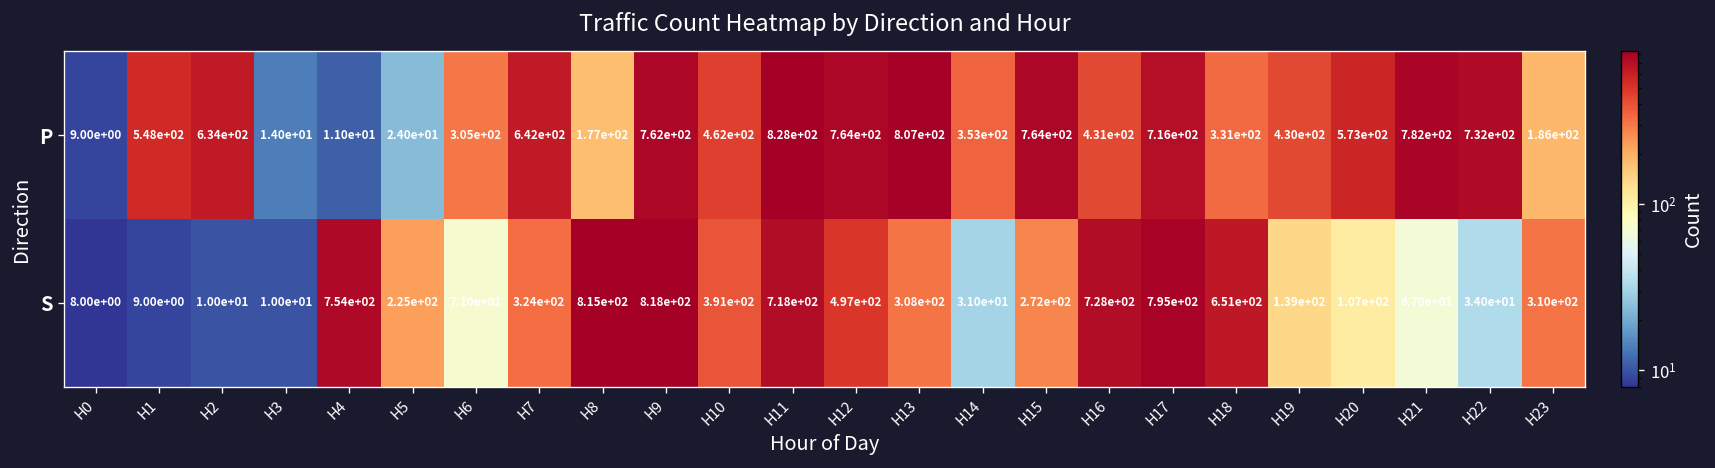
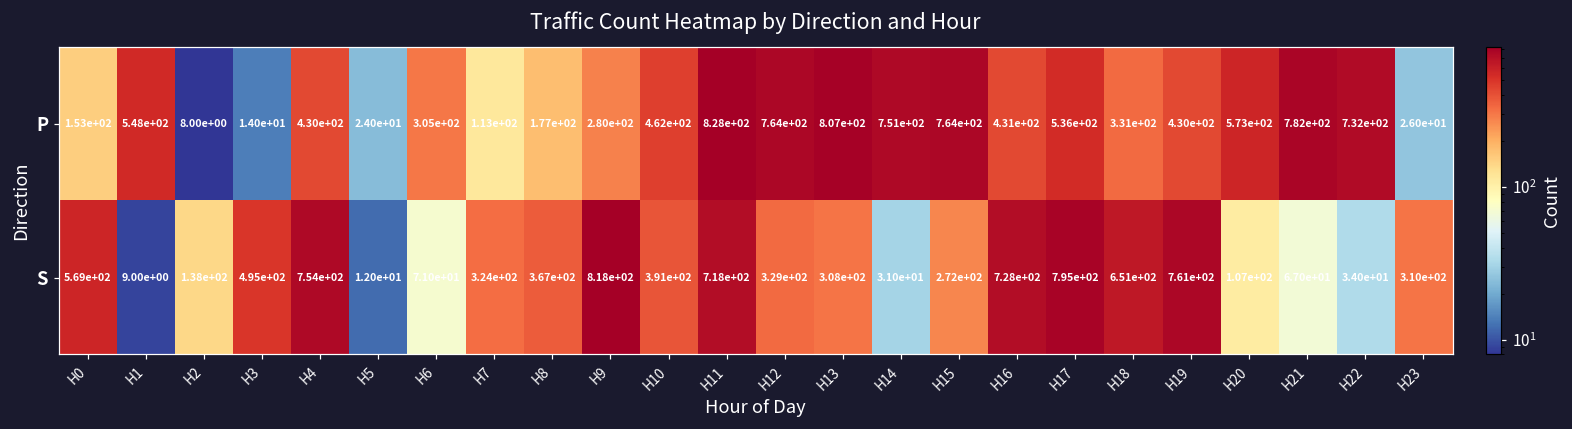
P, H0: 9.00e+00 -> 1.53e+02
P, H2: 6.34e+02 -> 8.00e+00
P, H4: 1.10e+01 -> 4.30e+02
P, H7: 6.42e+02 -> 1.13e+02
P, H9: 7.62e+02 -> 2.80e+02
P, H14: 3.53e+02 -> 7.51e+02
P, H17: 7.16e+02 -> 5.36e+02
P, H23: 1.86e+02 -> 2.60e+01
S, H0: 8.00e+00 -> 5.69e+02
S, H2: 1.00e+01 -> 1.38e+02
S, H3: 1.00e+01 -> 4.95e+02
S, H5: 2.25e+02 -> 1.20e+01
S, H8: 8.15e+02 -> 3.67e+02
S, H12: 4.97e+02 -> 3.29e+02
S, H19: 1.39e+02 -> 7.61e+02
